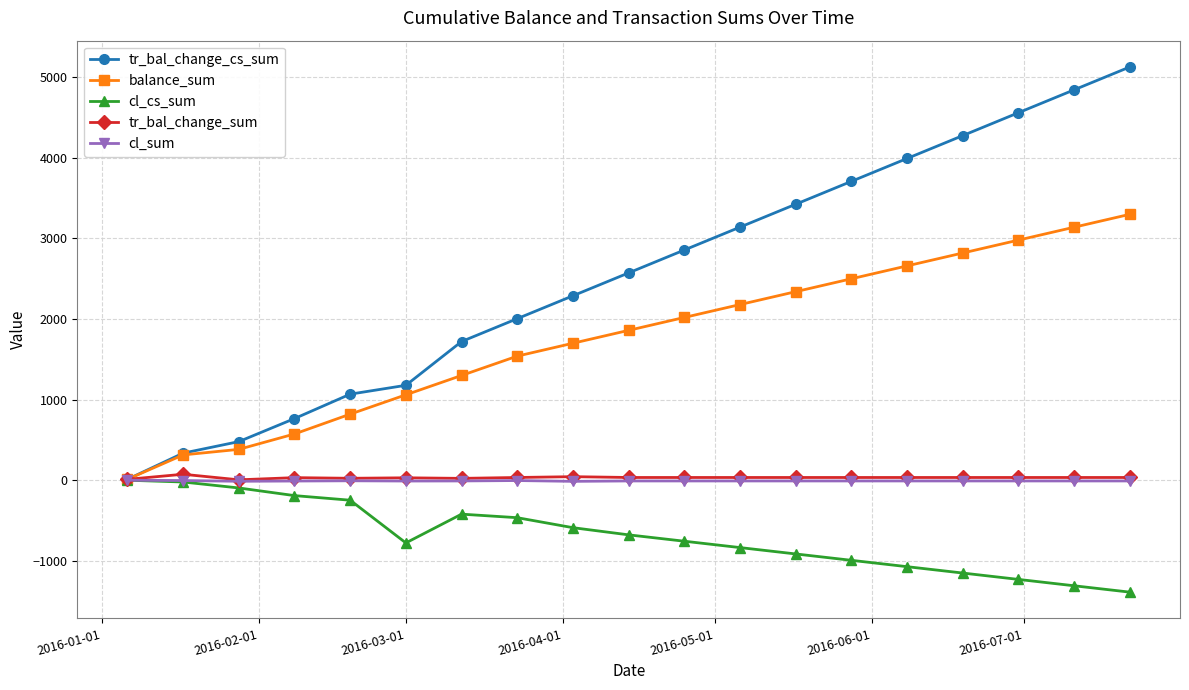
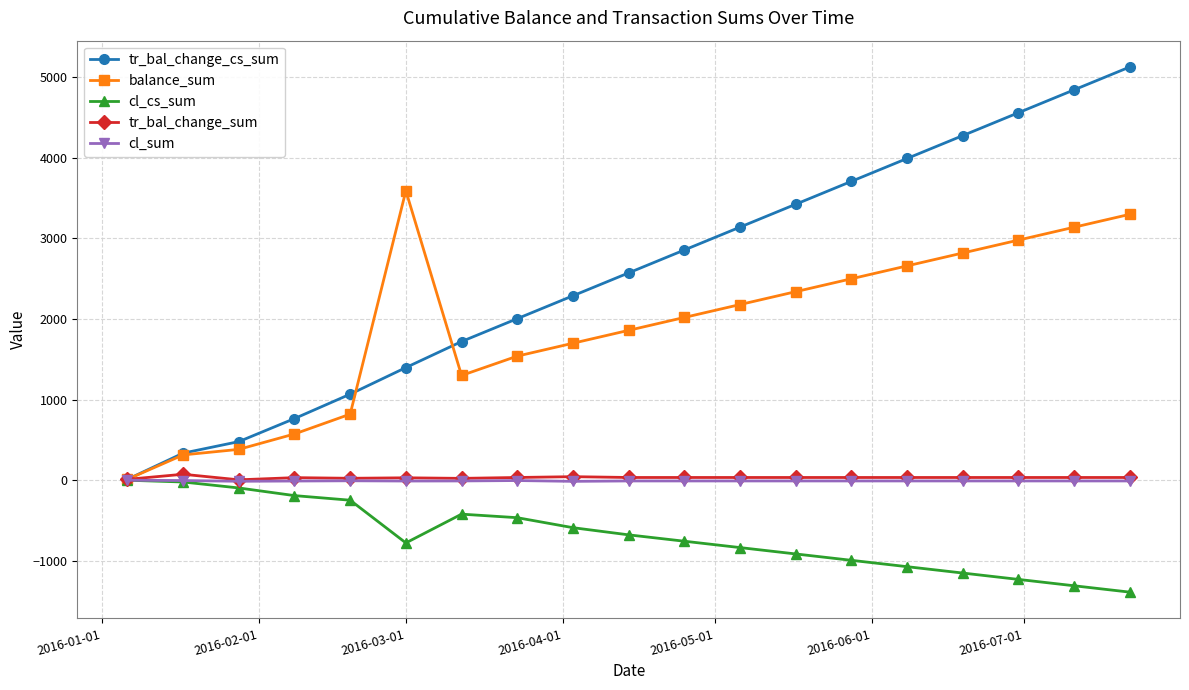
tr_bal_change_cs_sum, 2016-03-01: 1200 -> 1400
balance_sum, 2016-03-01: 1100 -> 3600
